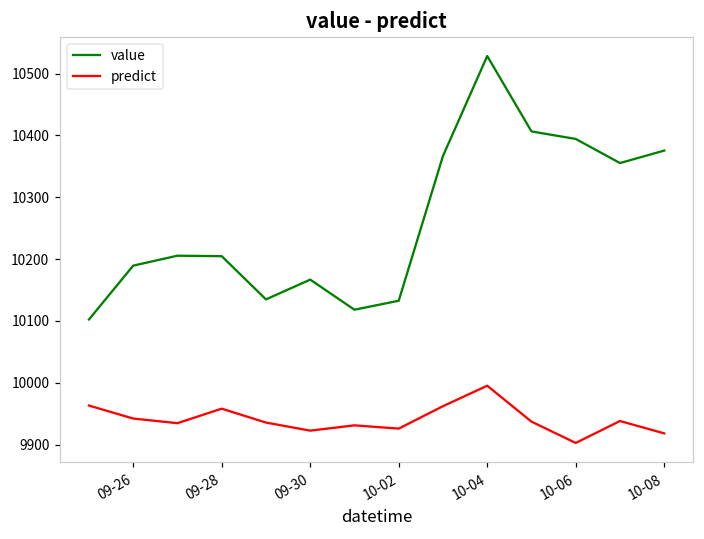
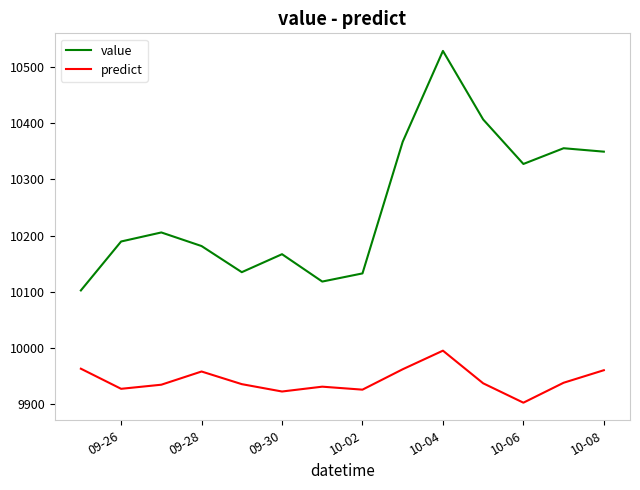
predict, 09-26: 9940 -> 9930
value, 09-28: 10200 -> 10180
value, 10-06: 10390 -> 10330
value, 10-08: 10380 -> 10350
predict, 10-08: 9920 -> 9960
